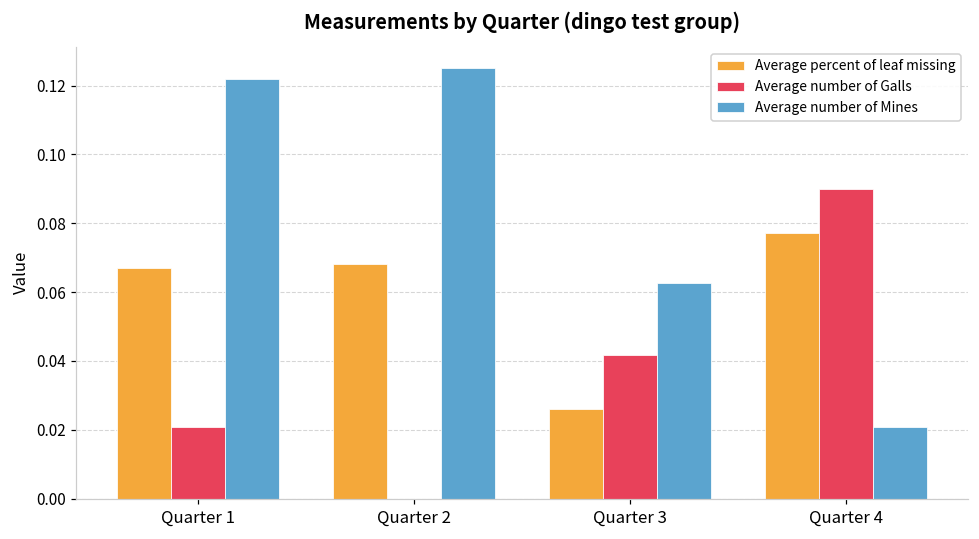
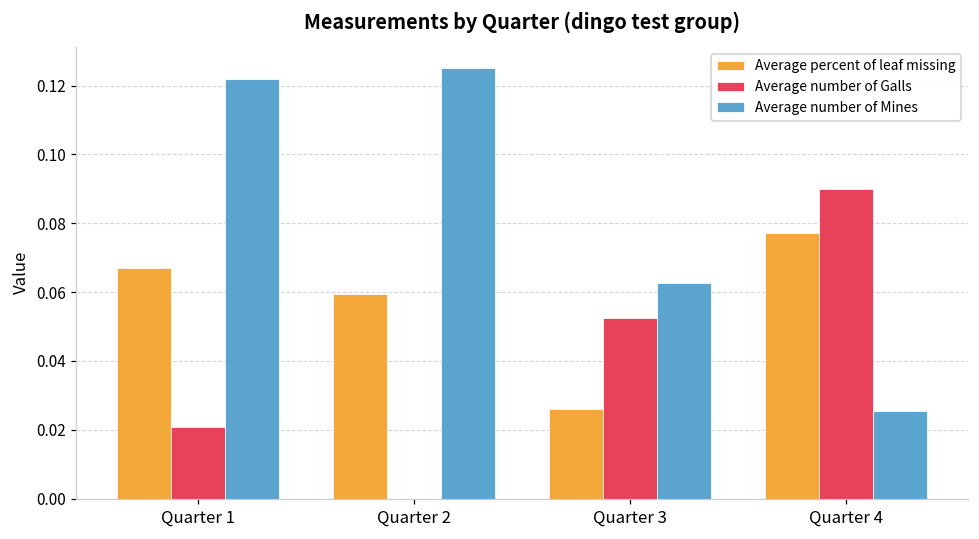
Average percent of leaf missing, Quarter 2: 0.068 -> 0.059
Average number of Galls, Quarter 3: 0.042 -> 0.052
Average number of Mines, Quarter 4: 0.021 -> 0.025
